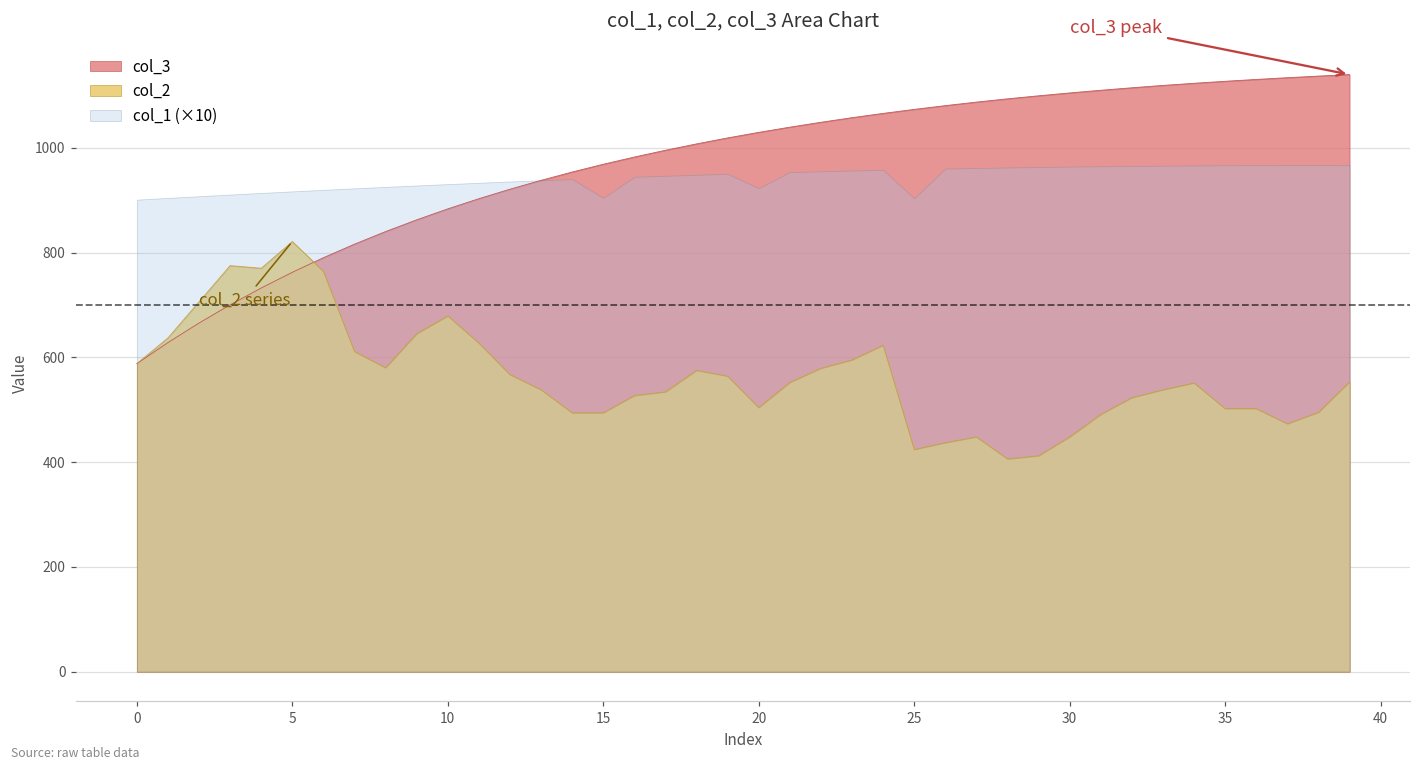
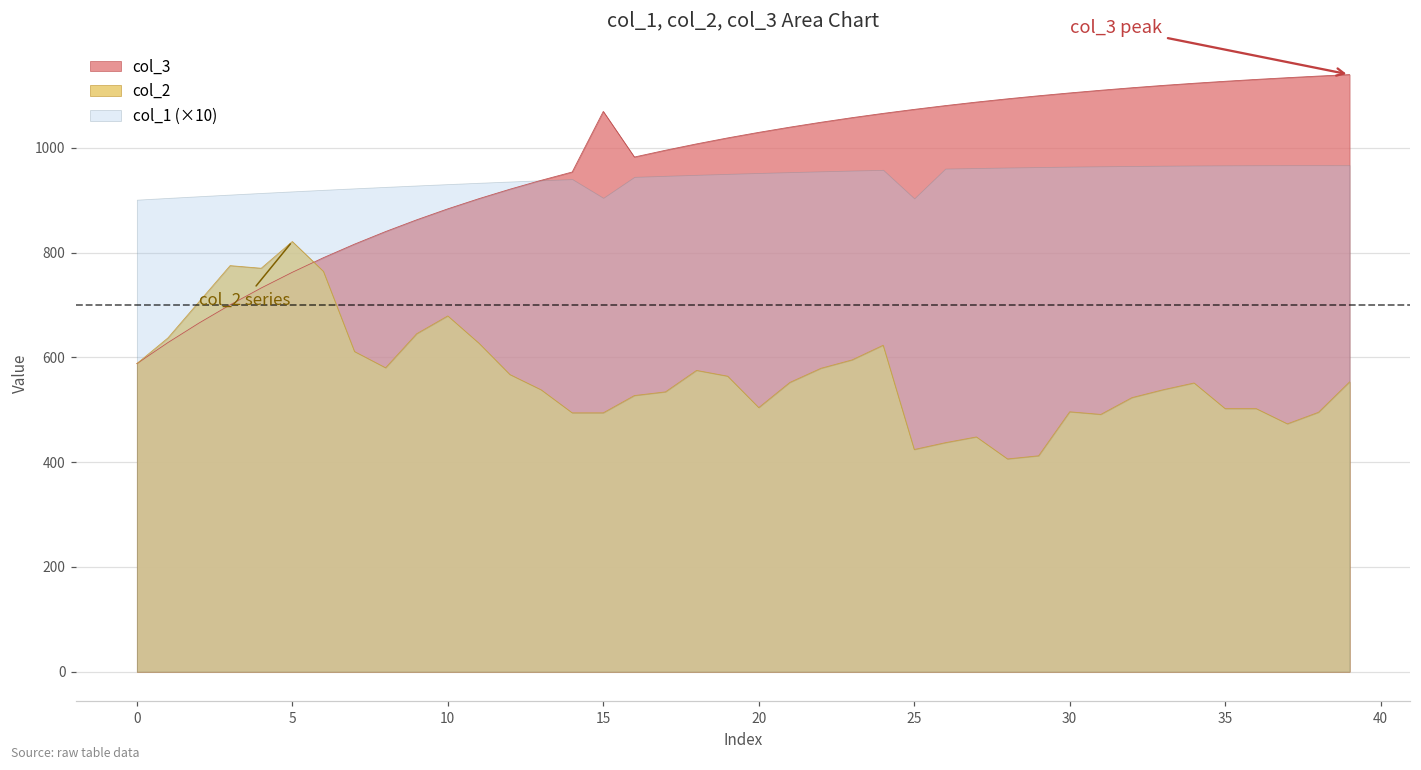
col_3, 15: 970 -> 1070
col_1 (×10), 20: 920 -> 950
col_2, 30: 450 -> 500
